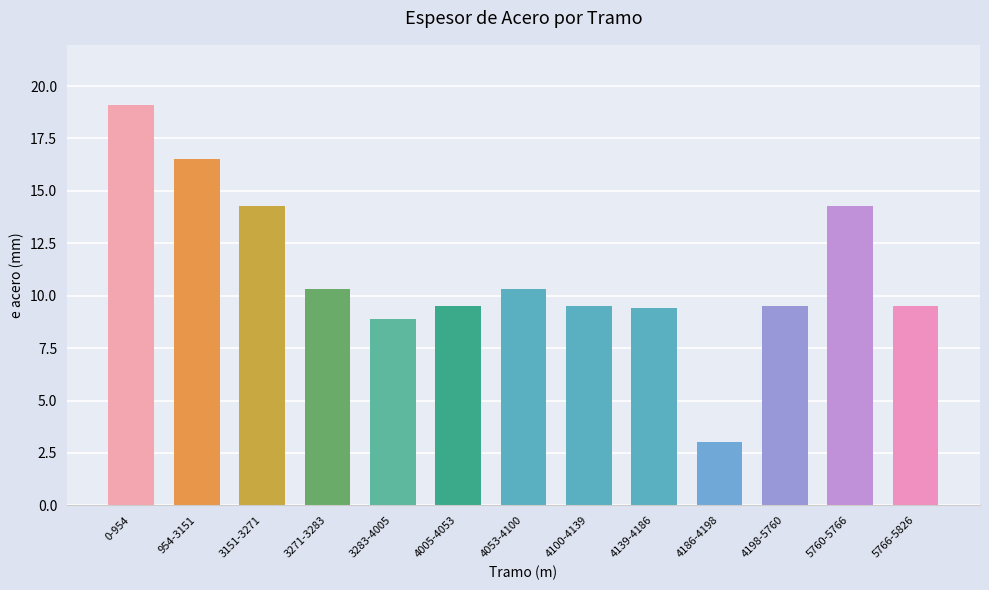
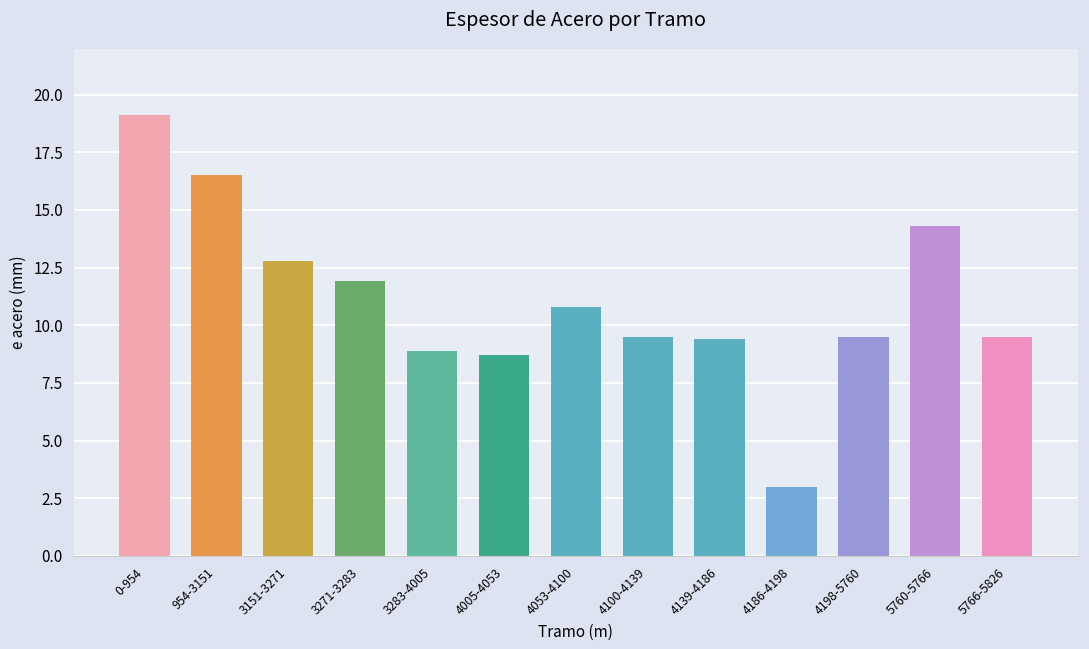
3151-3271: 14.3 -> 12.8
3271-3283: 10.3 -> 11.9
4005-4053: 9.5 -> 8.7
4053-4100: 10.3 -> 10.8
